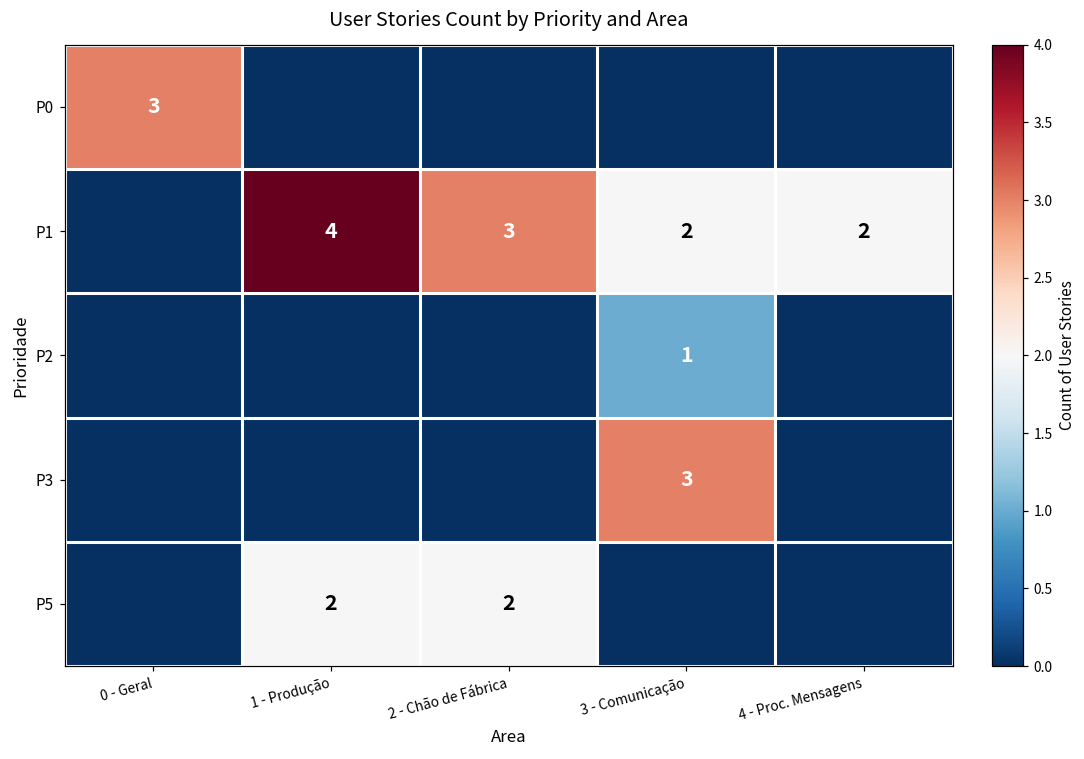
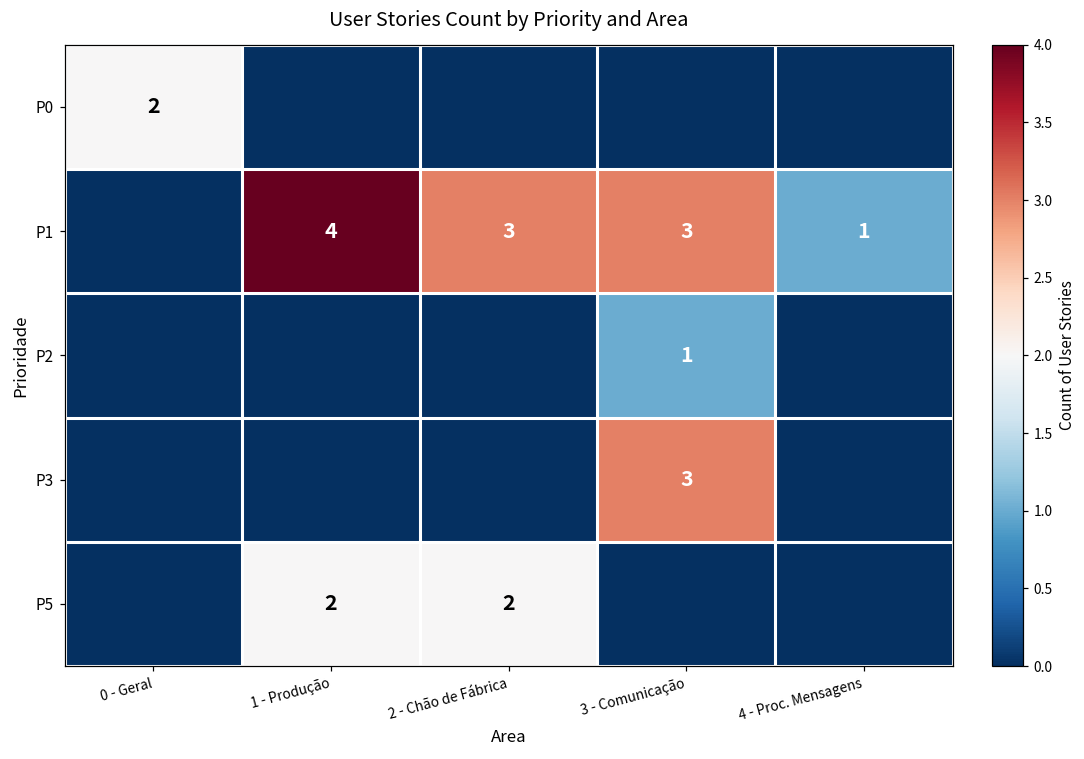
P0, 0 - Geral: 3 -> 2
P1, 3 - Comunicação: 2 -> 3
P1, 4 - Proc. Mensagens: 2 -> 1
